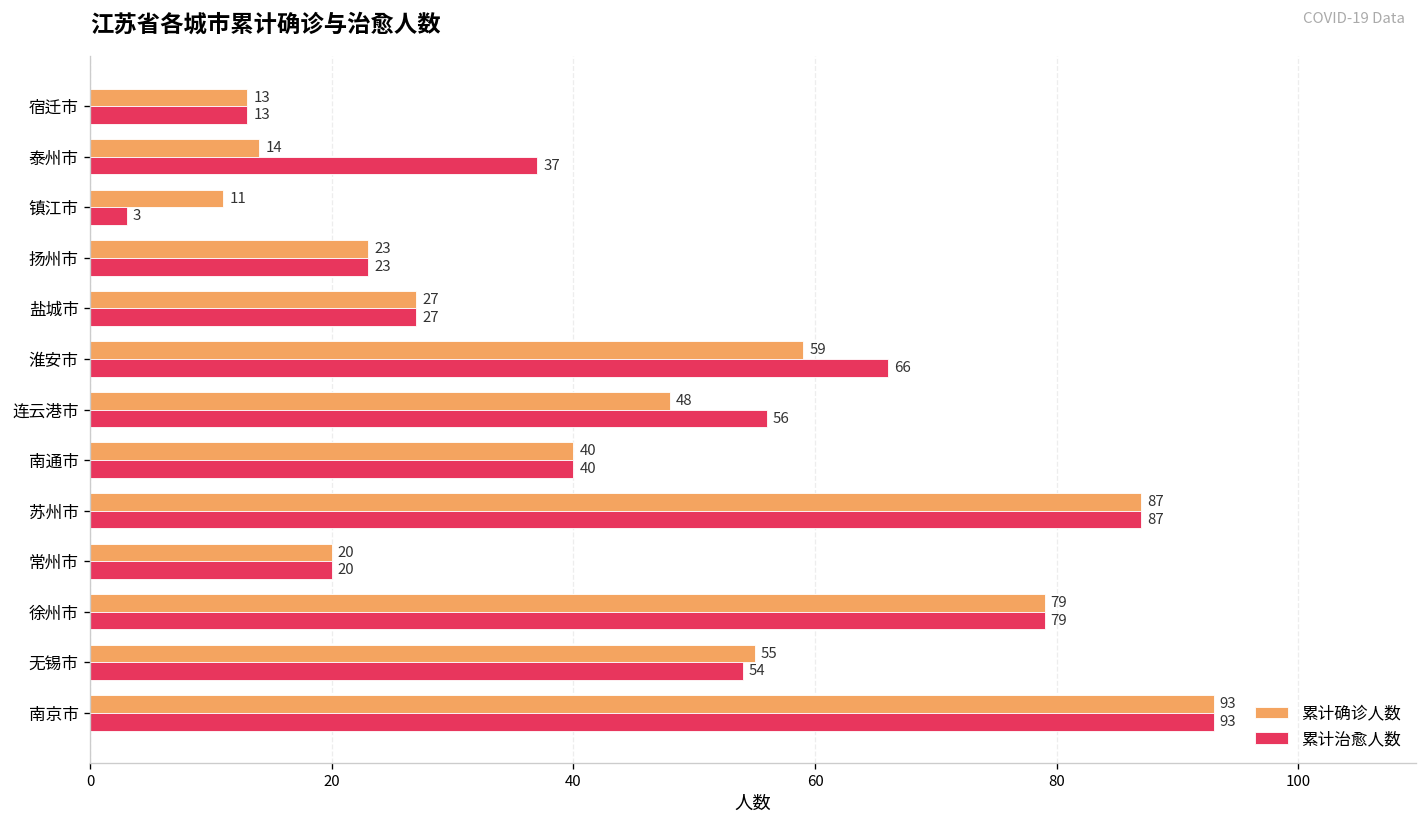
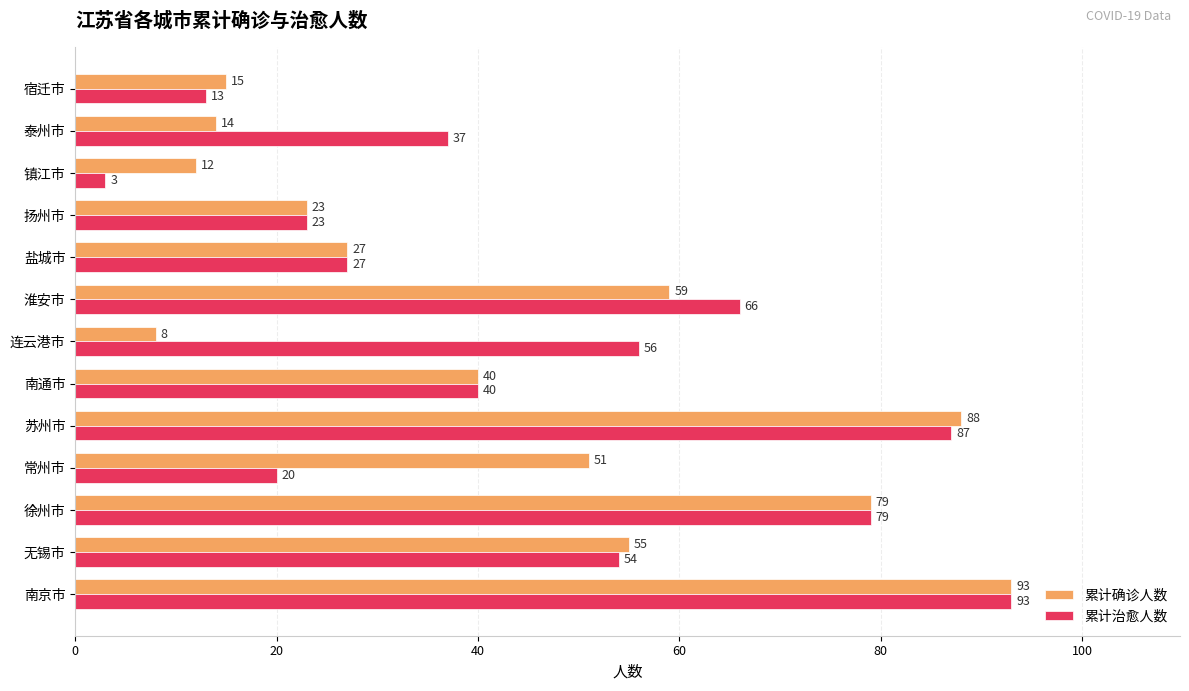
累计确诊人数, 宿迁市: 13 -> 15
累计确诊人数, 镇江市: 11 -> 12
累计确诊人数, 连云港市: 48 -> 8
累计确诊人数, 苏州市: 87 -> 88
累计确诊人数, 常州市: 20 -> 51
